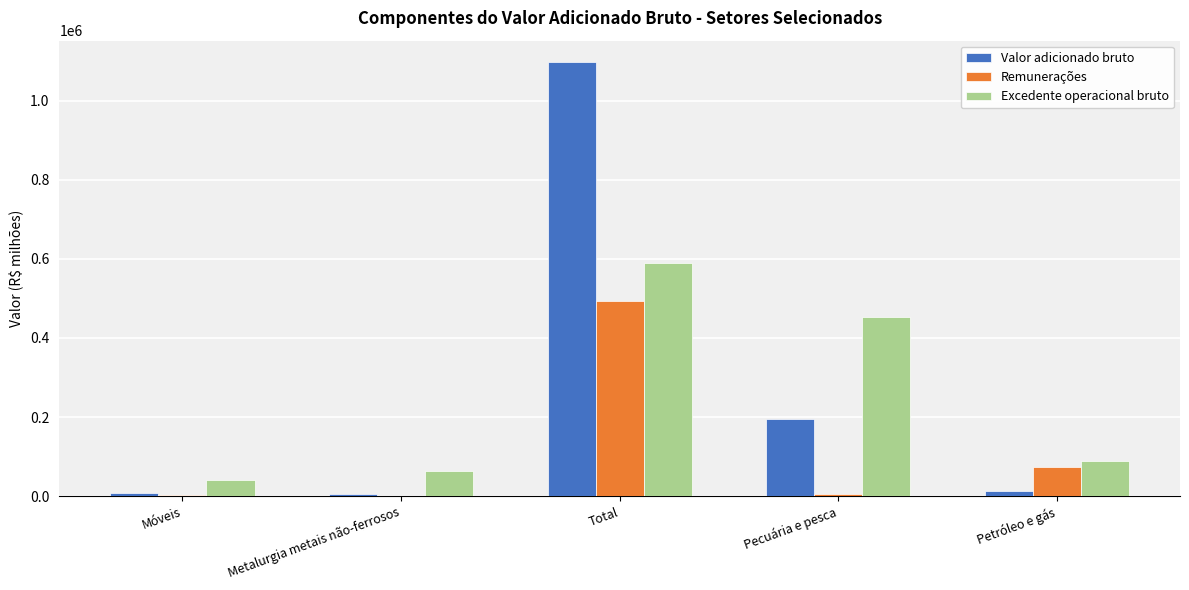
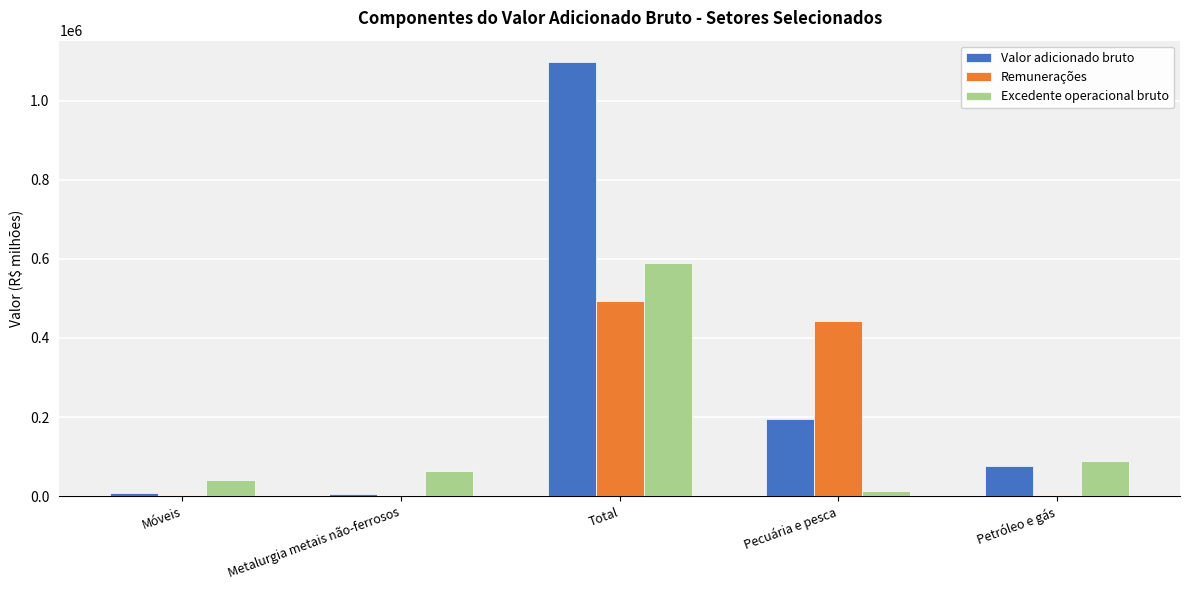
Remunerações, Pecuária e pesca: 10000 -> 440000
Excedente operacional bruto, Pecuária e pesca: 450000 -> 10000
Valor adicionado bruto, Petróleo e gás: 10000 -> 80000
Remunerações, Petróleo e gás: 70000 -> 0
